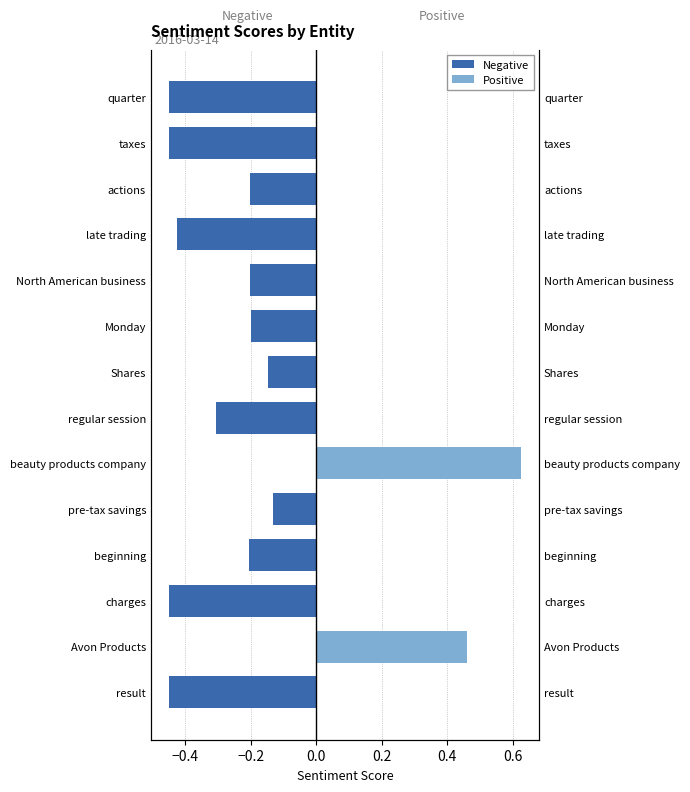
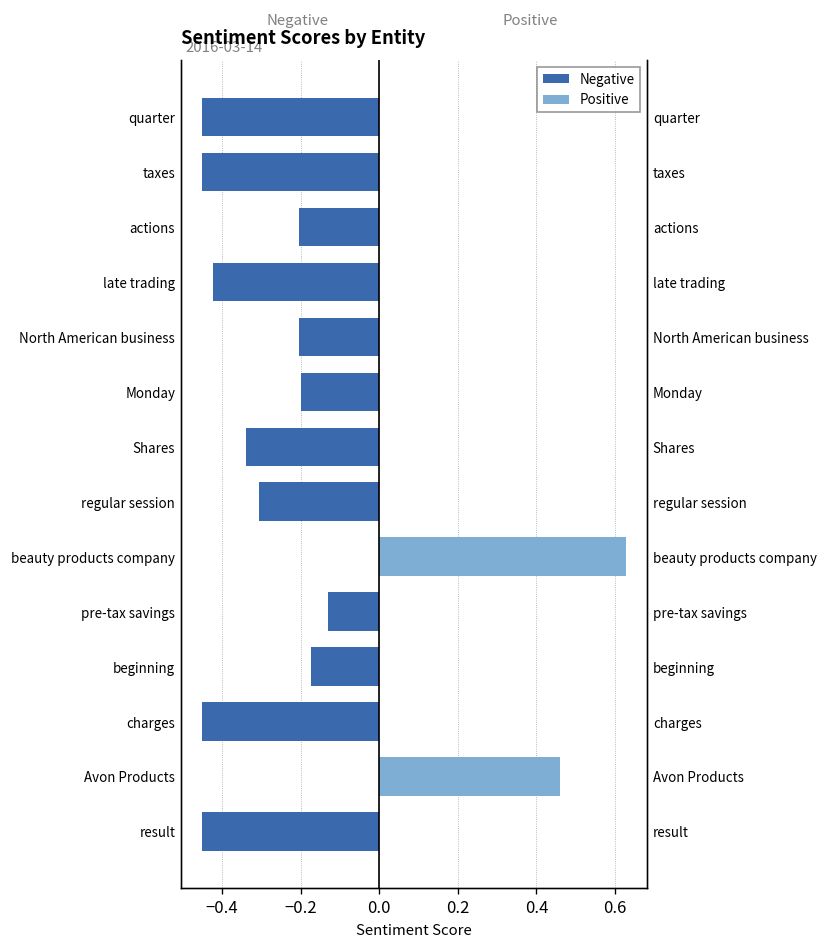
Shares: -0.15 -> -0.34
beginning: -0.20 -> -0.17
